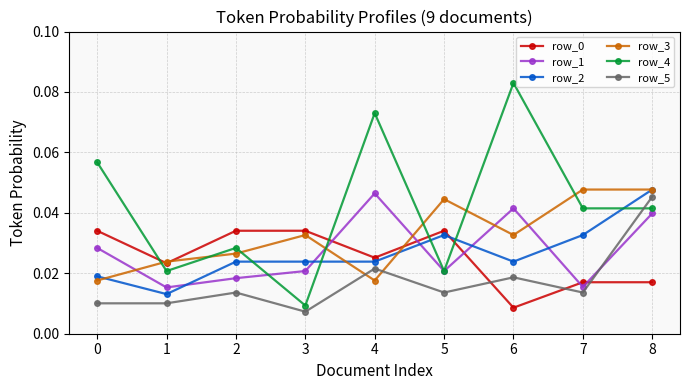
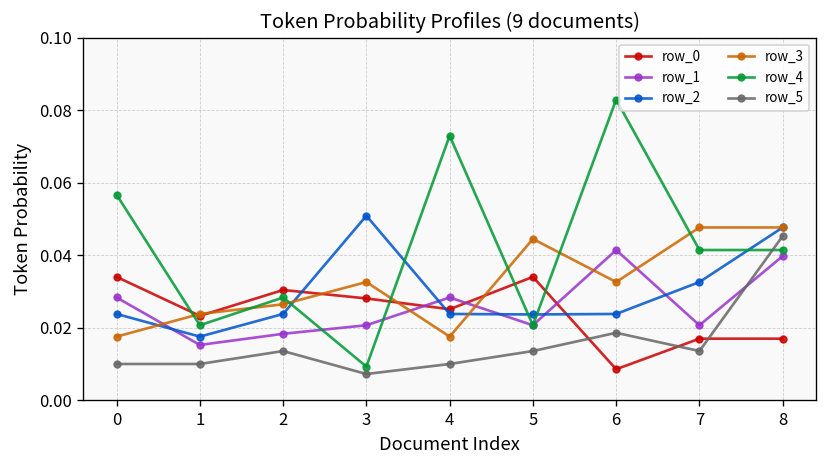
row_2, 0: 0.019 -> 0.024
row_2, 1: 0.013 -> 0.018
row_0, 2: 0.034 -> 0.030
row_0, 3: 0.034 -> 0.028
row_2, 3: 0.024 -> 0.051
row_1, 4: 0.046 -> 0.028
row_5, 4: 0.022 -> 0.010
row_2, 5: 0.033 -> 0.024
row_1, 7: 0.015 -> 0.021
